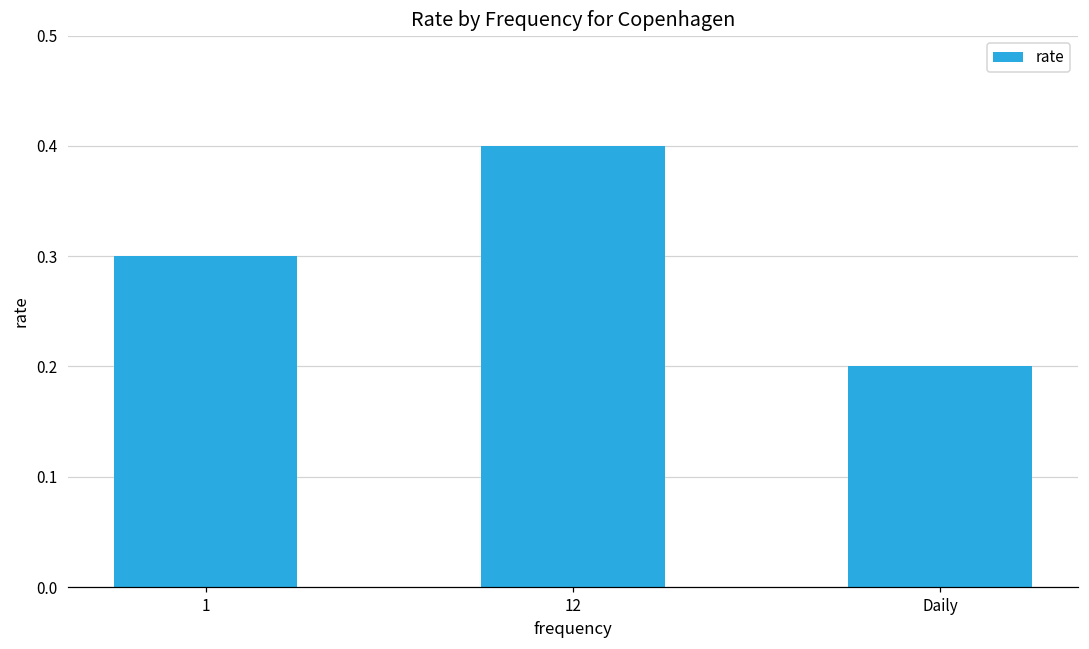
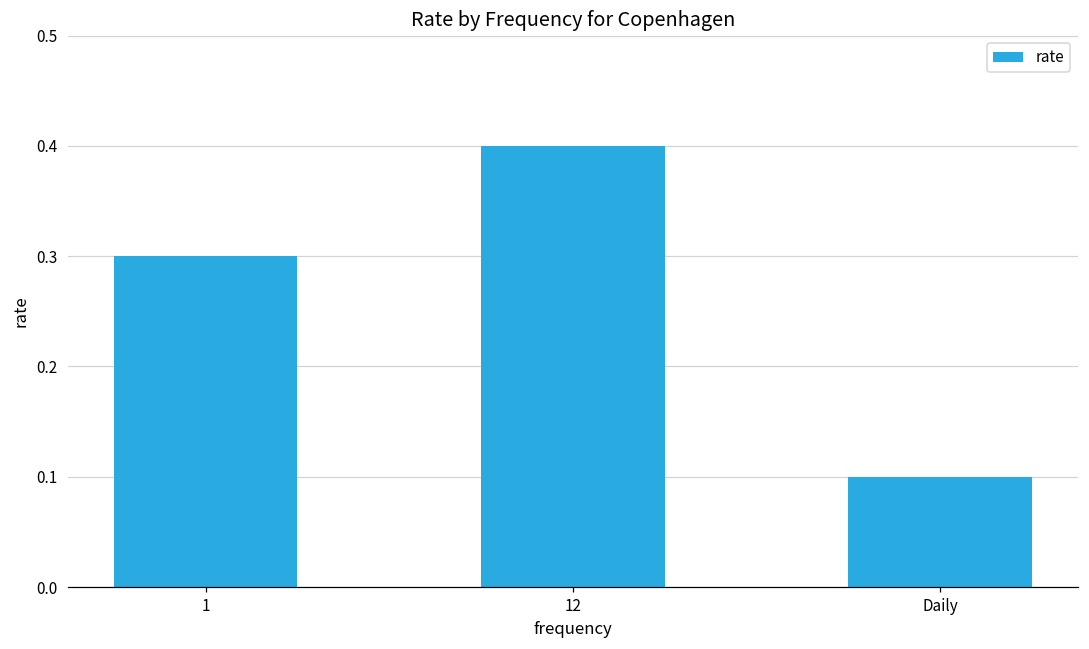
Daily: 0.2 -> 0.1
